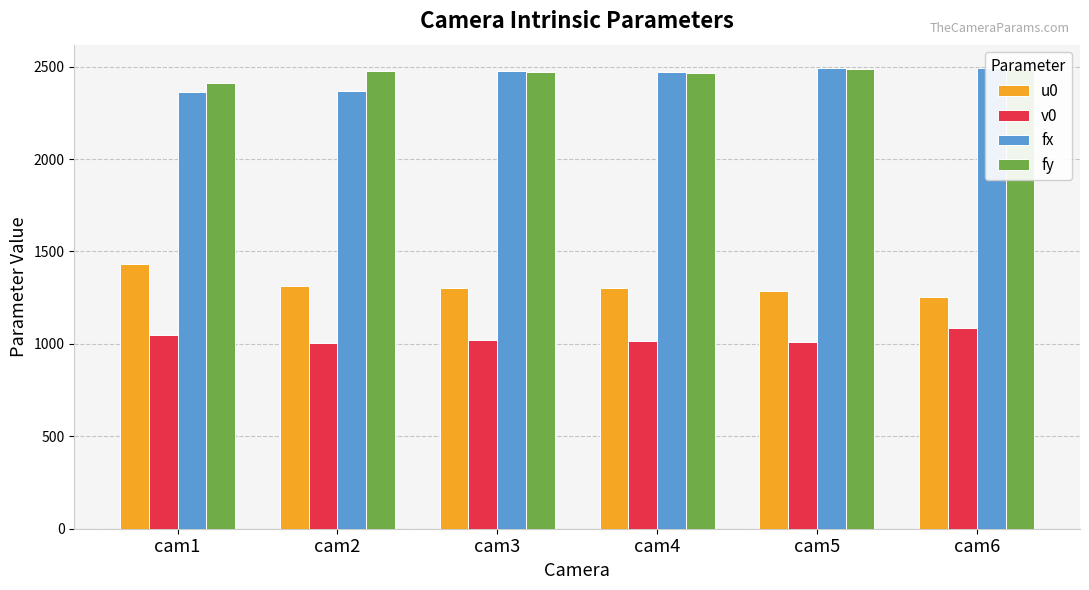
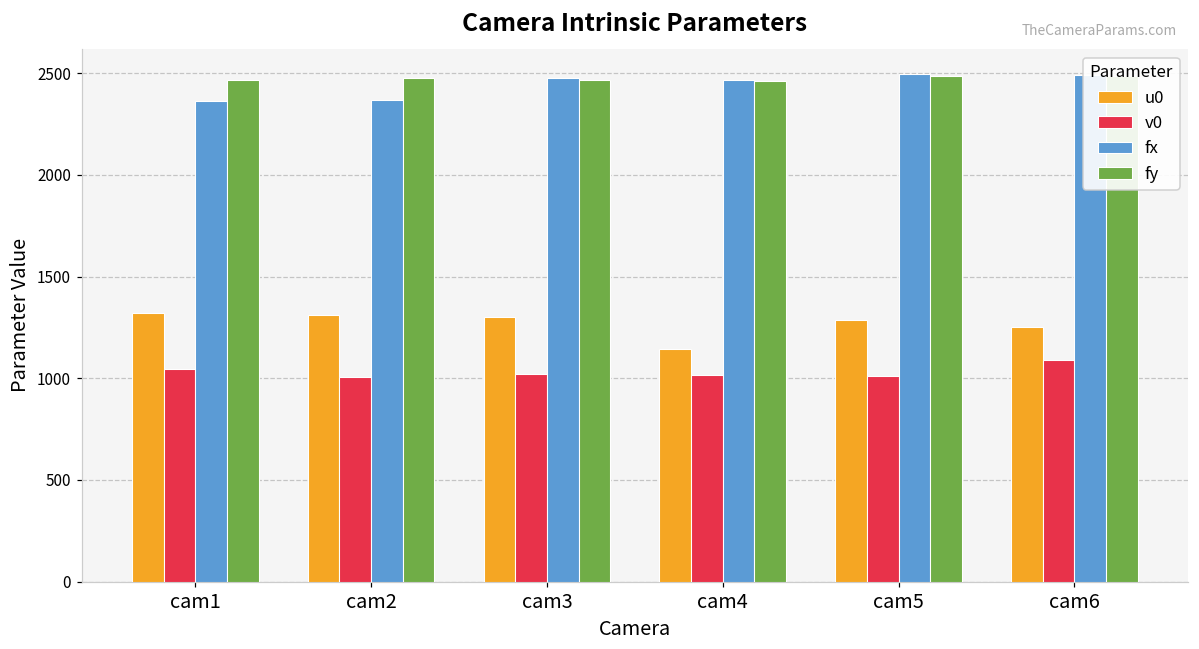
u0, cam1: 1430 -> 1320
fy, cam1: 2410 -> 2460
u0, cam4: 1300 -> 1140
